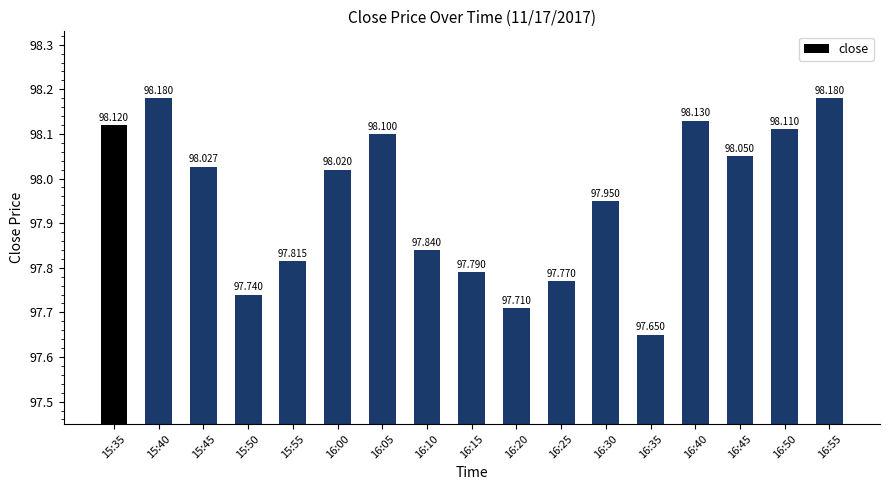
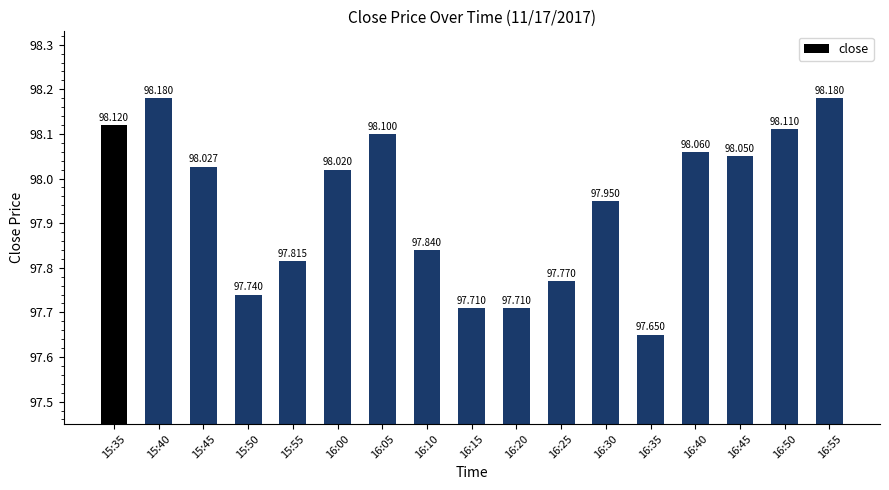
16:15: 97.790 -> 97.710
16:40: 98.130 -> 98.060
